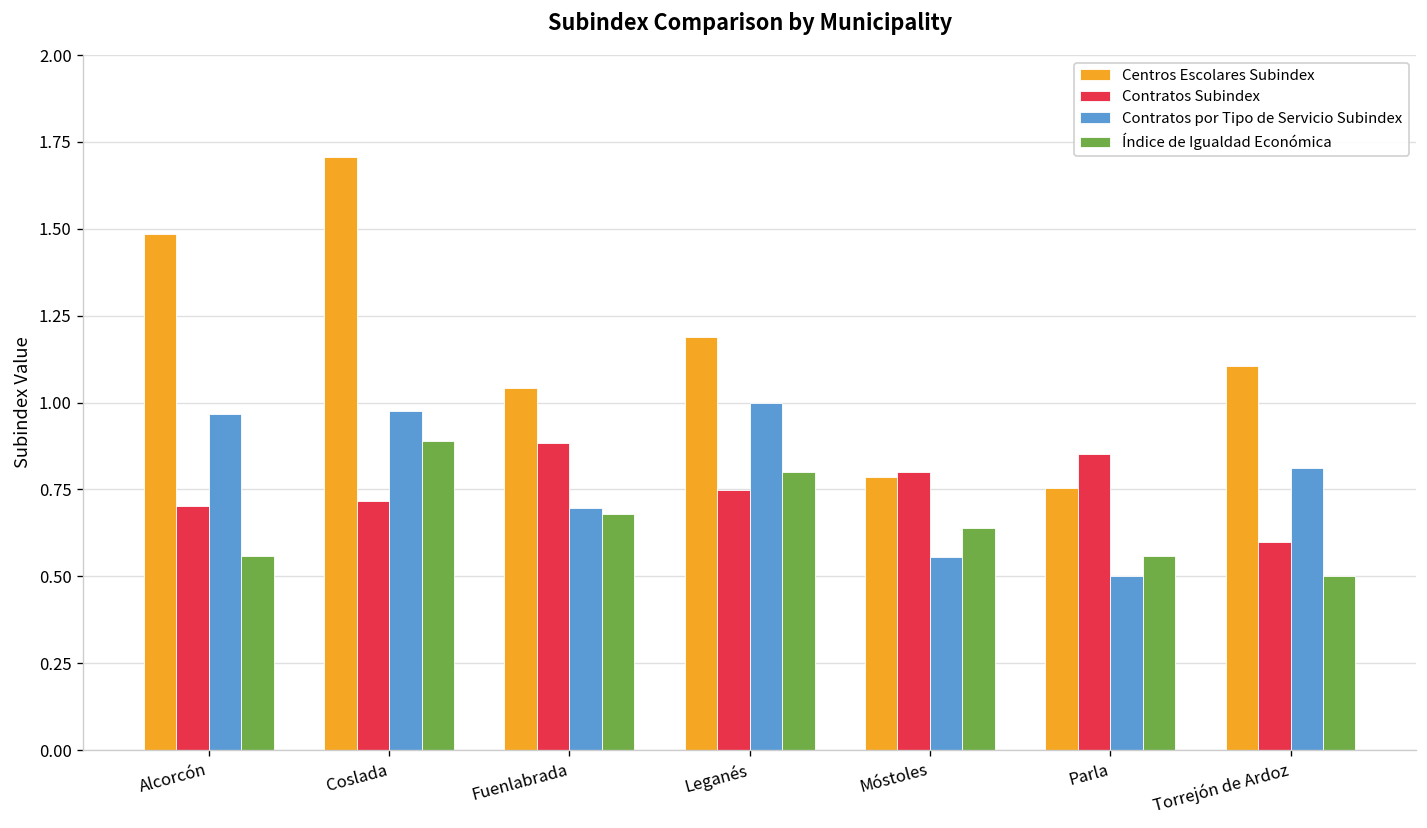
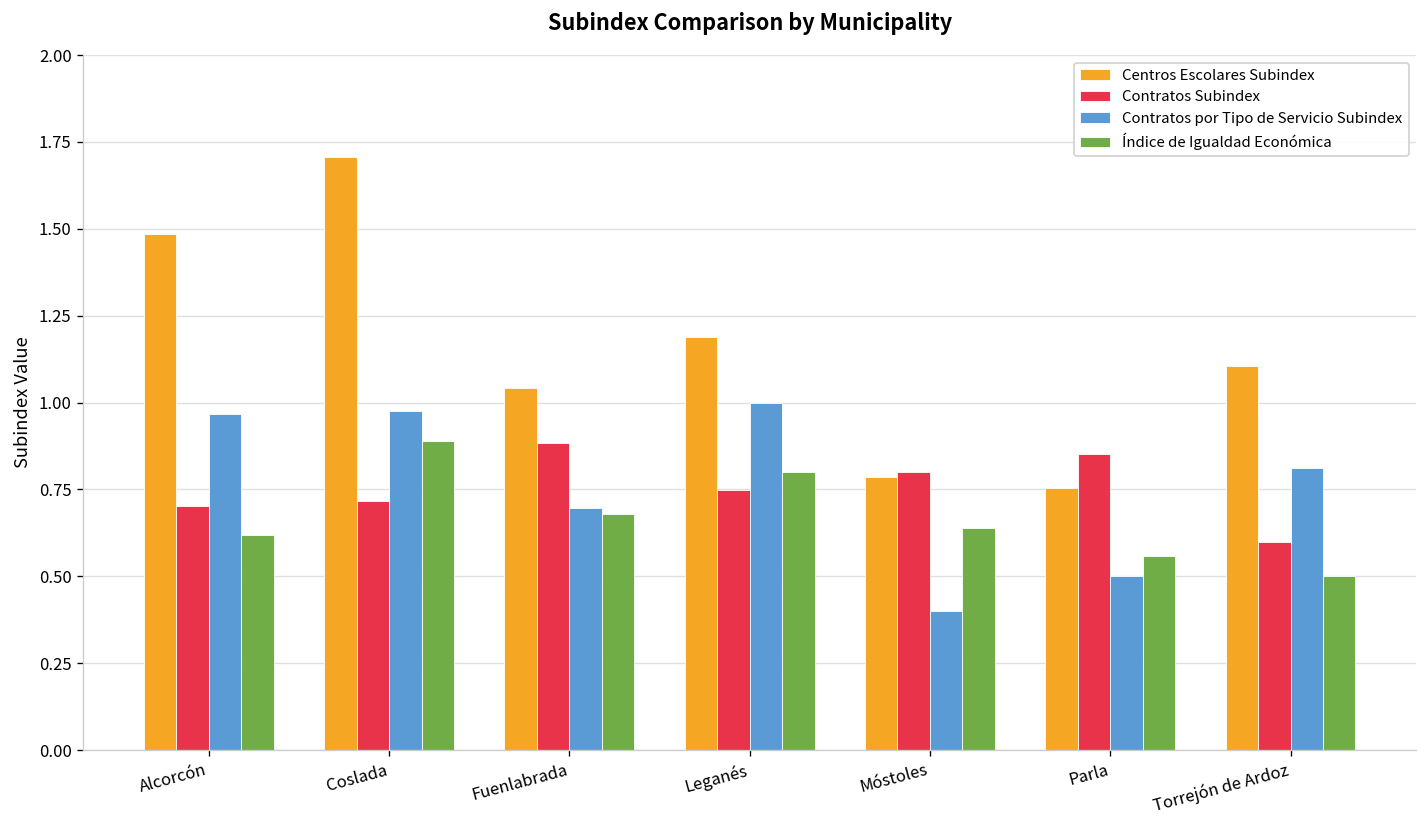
Índice de Igualdad Económica, Alcorcón: 0.56 -> 0.62
Contratos por Tipo de Servicio Subindex, Móstoles: 0.56 -> 0.40
